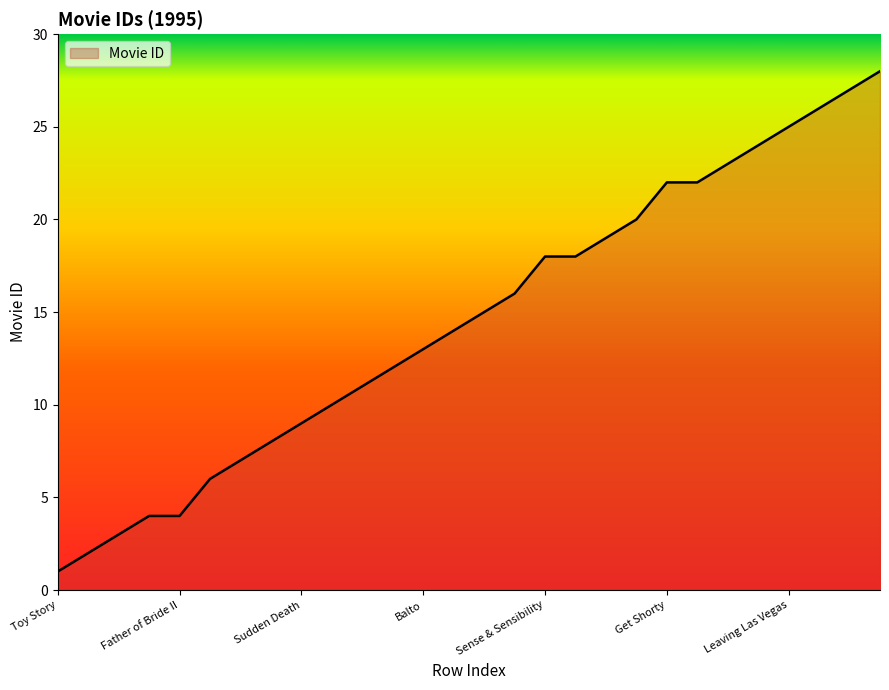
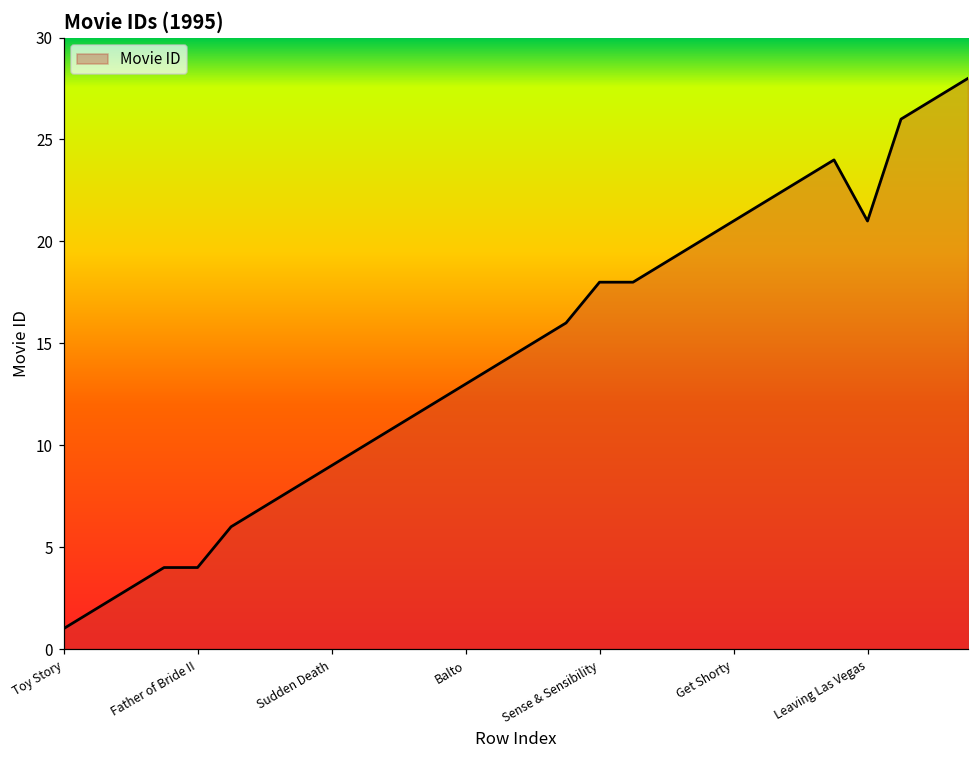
Get Shorty: 22 -> 21
Leaving Las Vegas: 25 -> 21
